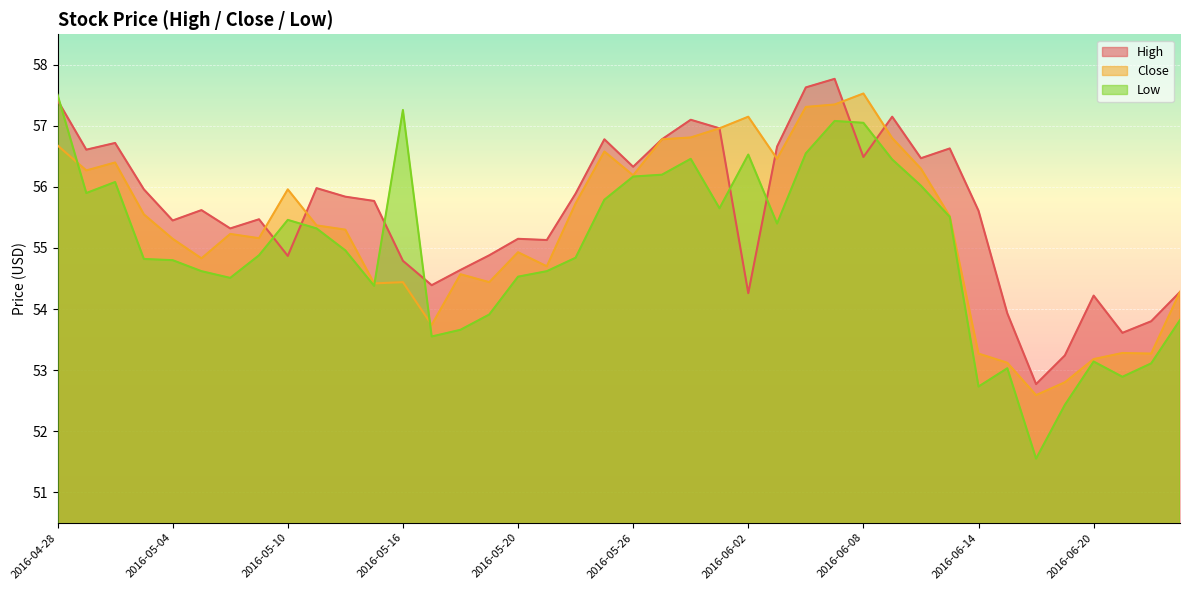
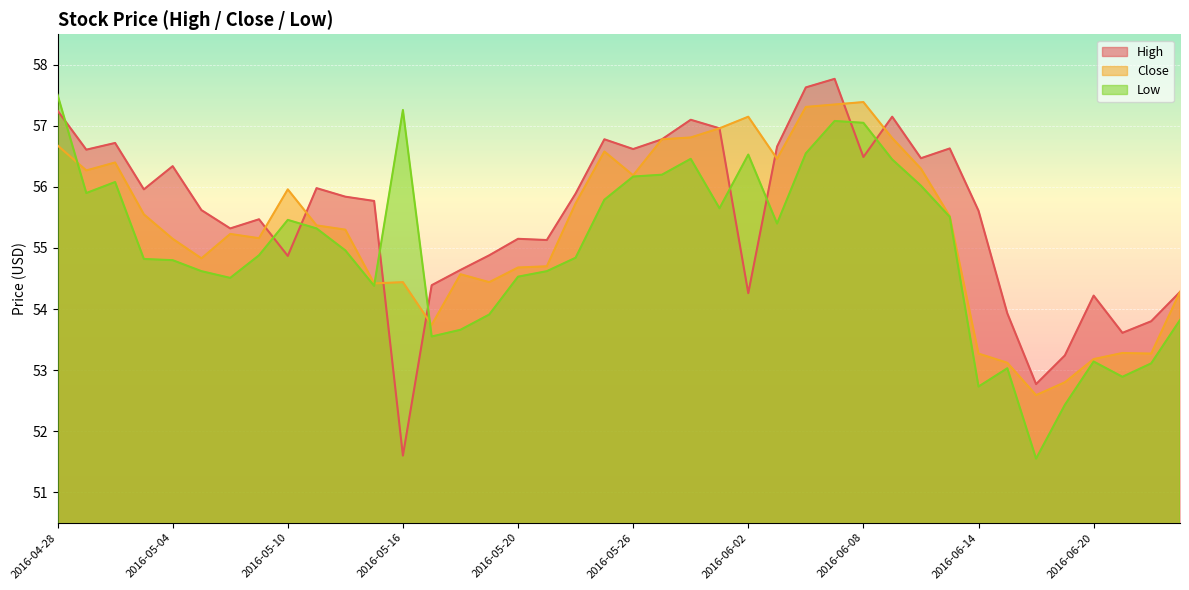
High, 2016-04-28: 57.4 -> 57.3
High, 2016-05-04: 55.5 -> 56.3
High, 2016-05-16: 54.8 -> 51.6
Close, 2016-05-20: 54.9 -> 54.7
High, 2016-05-26: 56.3 -> 56.6
Close, 2016-06-08: 57.5 -> 57.4
